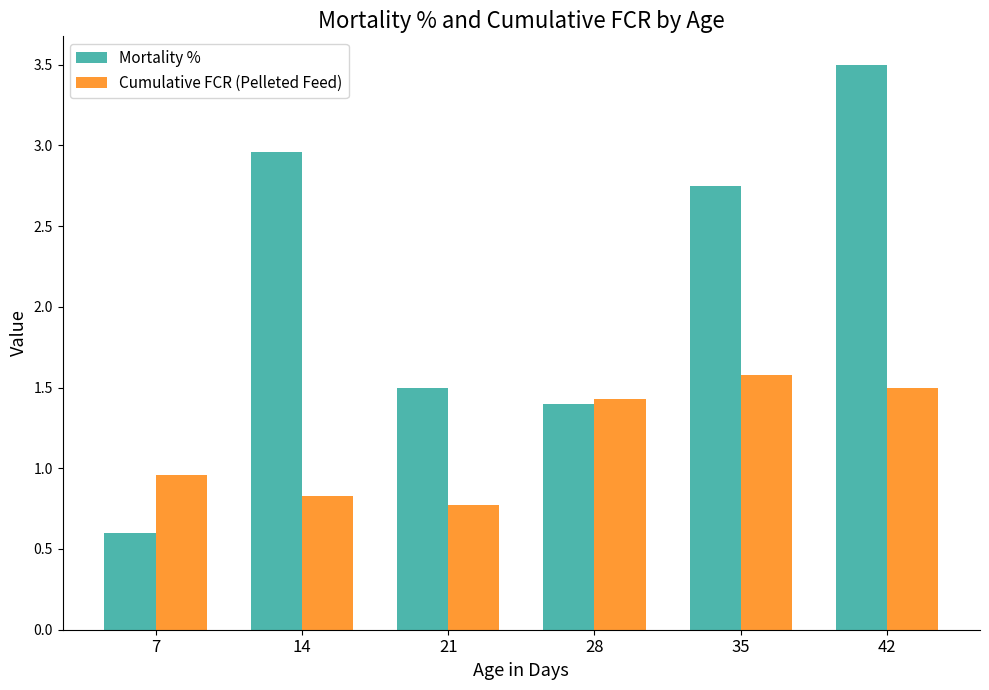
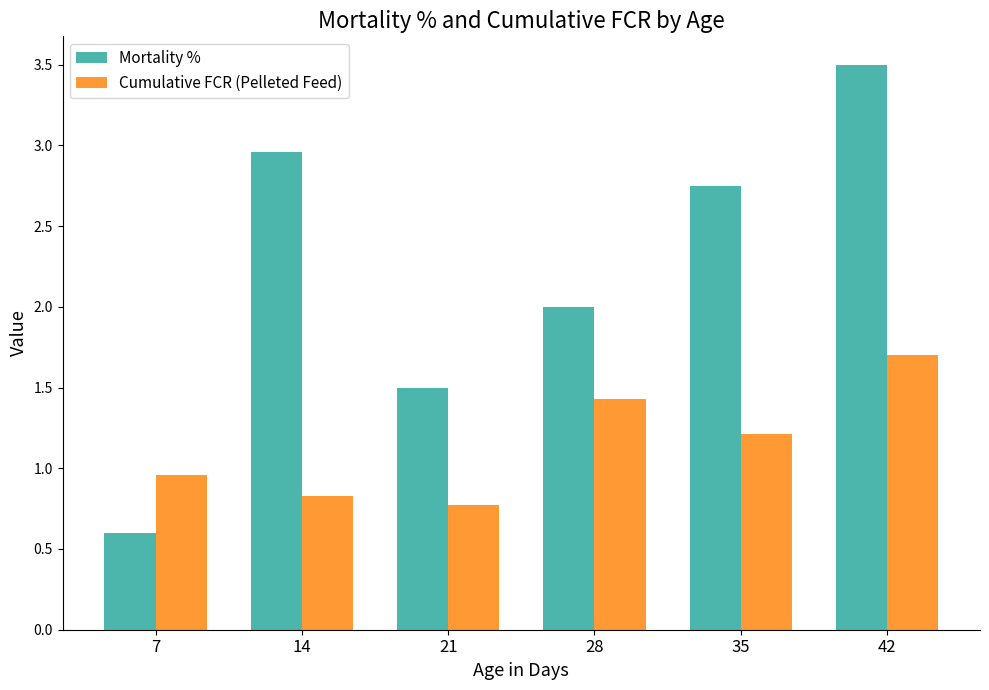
Mortality %, 28: 1.4 -> 2.0
Cumulative FCR (Pelleted Feed), 35: 1.58 -> 1.21
Cumulative FCR (Pelleted Feed), 42: 1.5 -> 1.7
